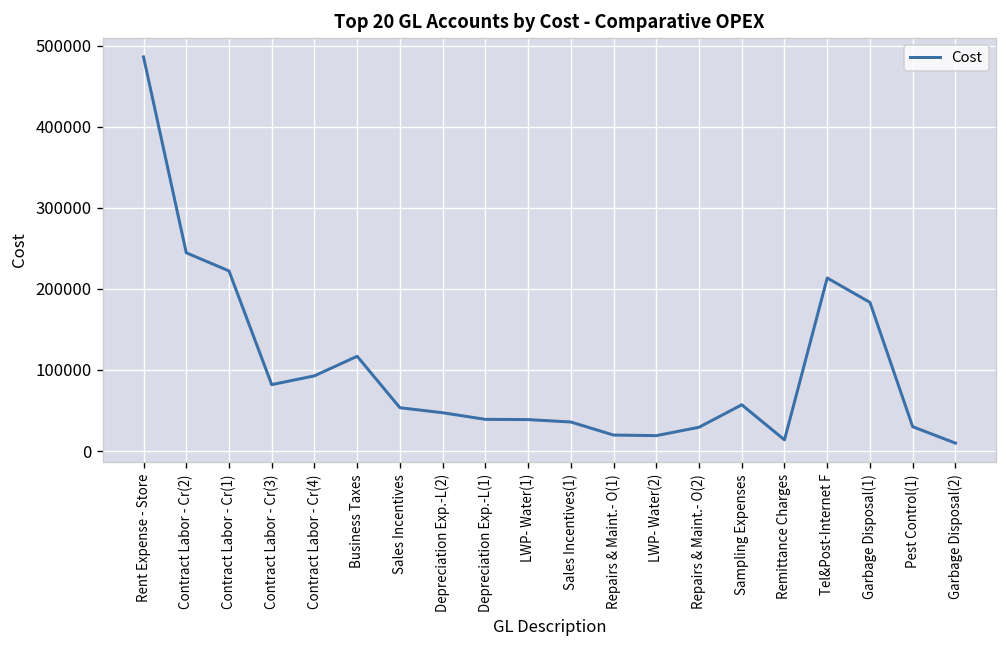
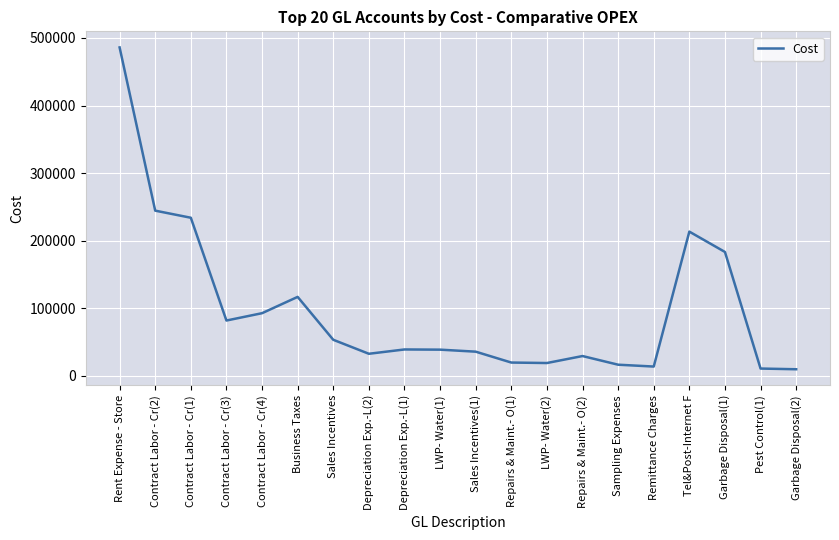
Contract Labor - Cr(1): 220000 -> 230000
Depreciation Exp.-L(2): 50000 -> 30000
Sampling Expenses: 60000 -> 20000
Pest Control(1): 30000 -> 10000
